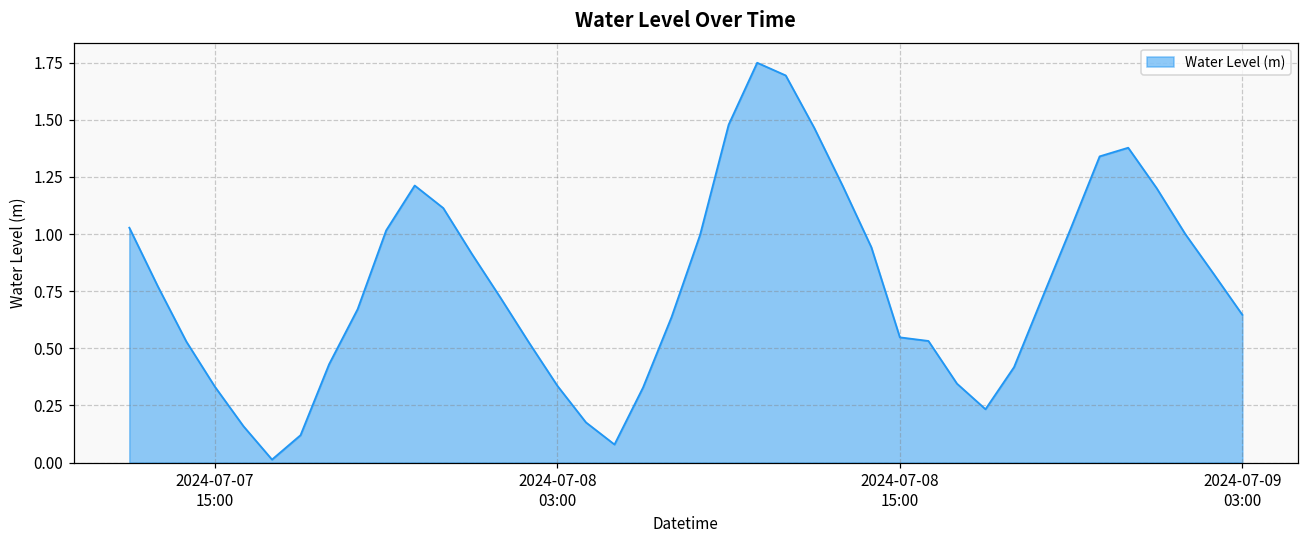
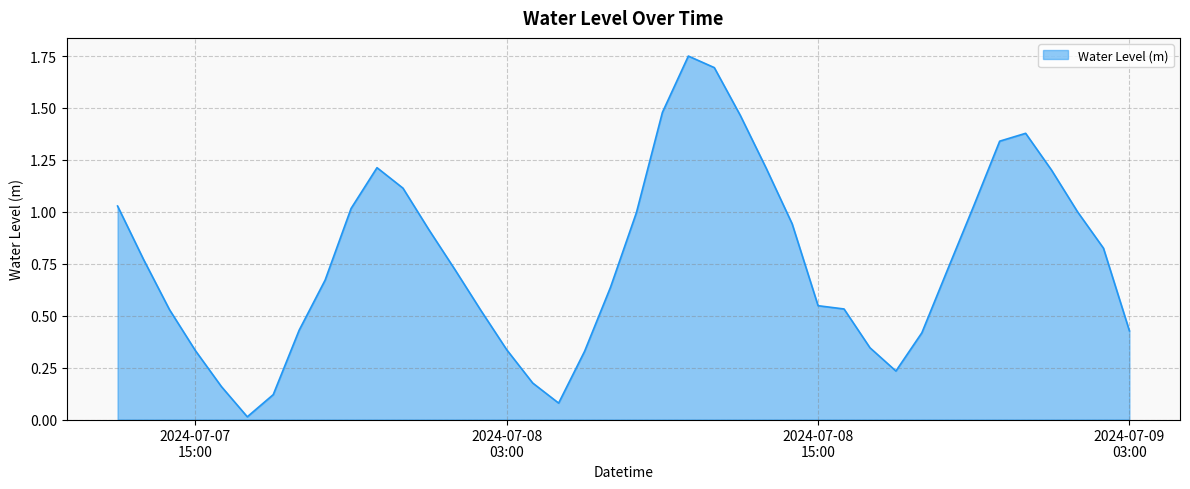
2024-07-09 03:00: 0.65 -> 0.43
